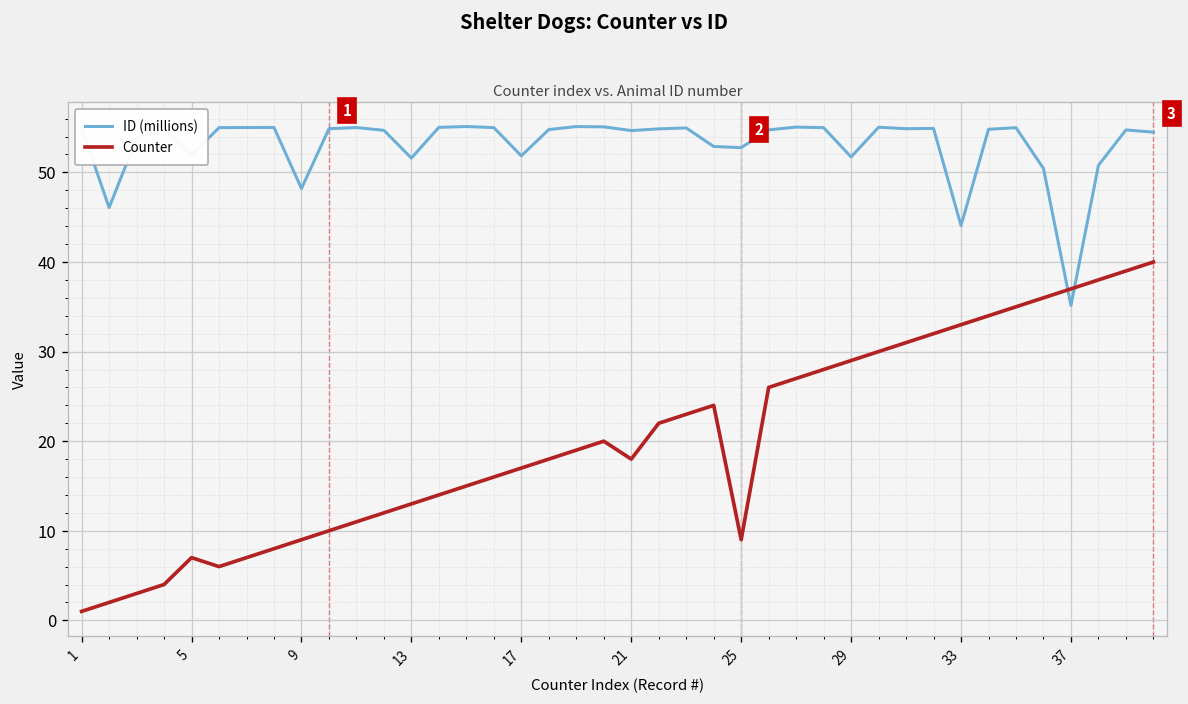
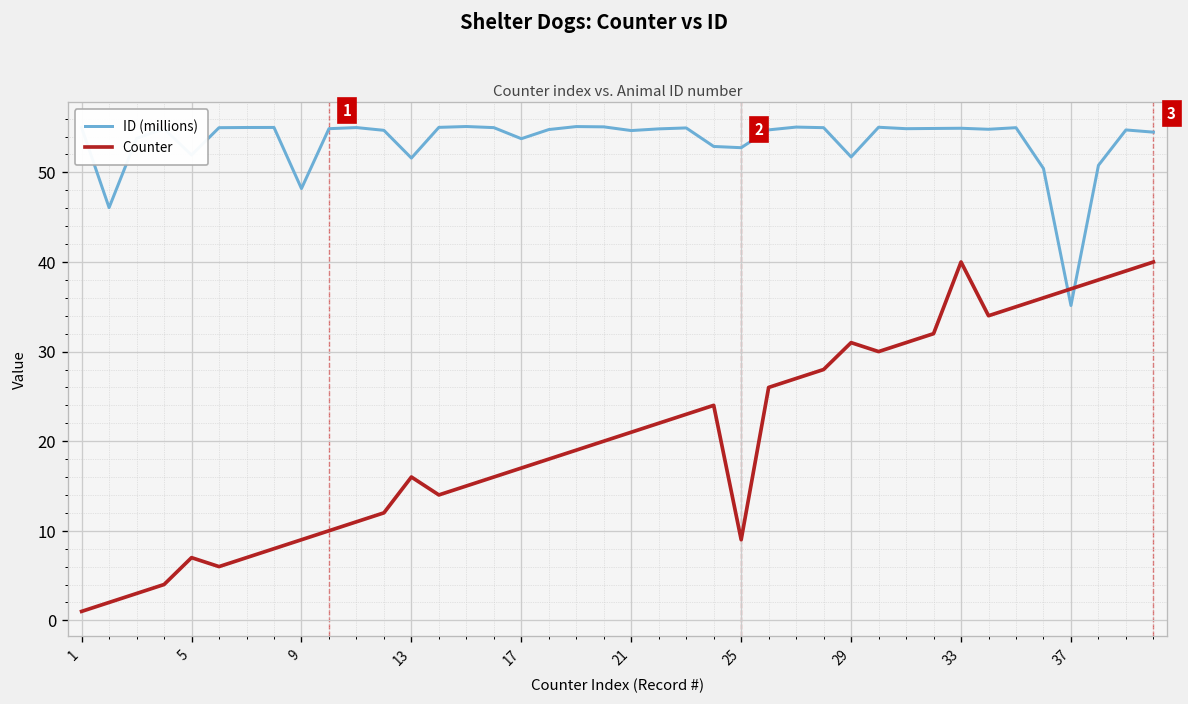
Counter, 13: 13 -> 16
ID (millions), 17: 52 -> 54
Counter, 21: 18 -> 21
Counter, 29: 29 -> 31
ID (millions), 33: 44 -> 55
Counter, 33: 33 -> 40
